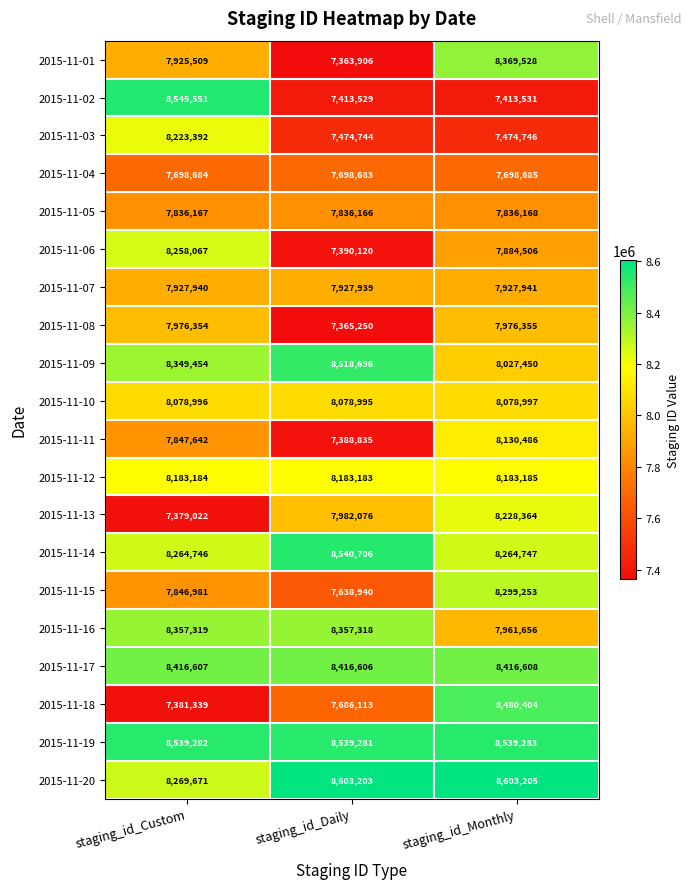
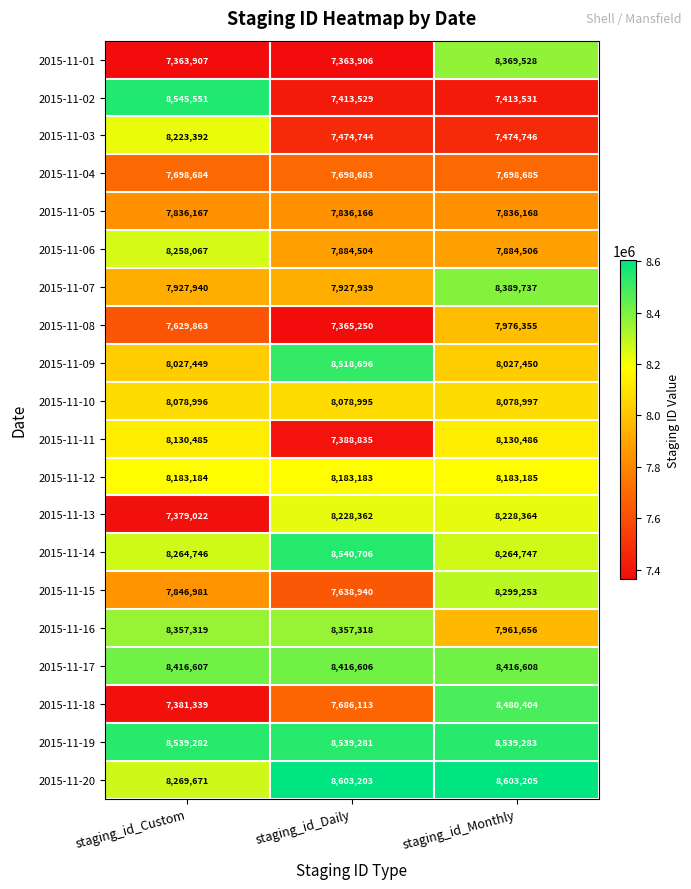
2015-11-01, staging_id_Custom: 7,925,509 -> 7,363,907
2015-11-06, staging_id_Daily: 7,390,120 -> 7,884,504
2015-11-07, staging_id_Monthly: 7,927,941 -> 8,389,737
2015-11-08, staging_id_Custom: 7,976,354 -> 7,629,863
2015-11-09, staging_id_Custom: 8,349,454 -> 8,027,449
2015-11-11, staging_id_Custom: 7,847,642 -> 8,130,485
2015-11-13, staging_id_Daily: 7,982,076 -> 8,228,362
